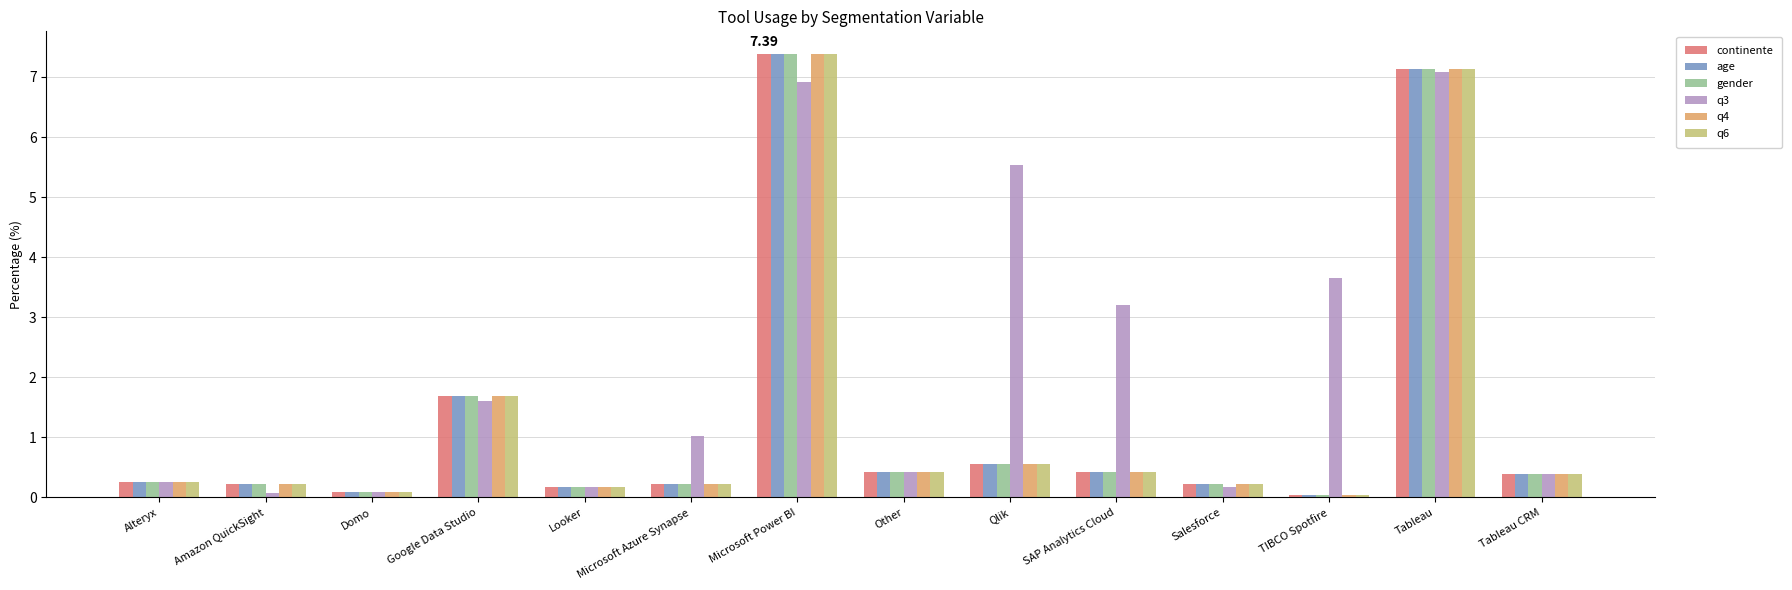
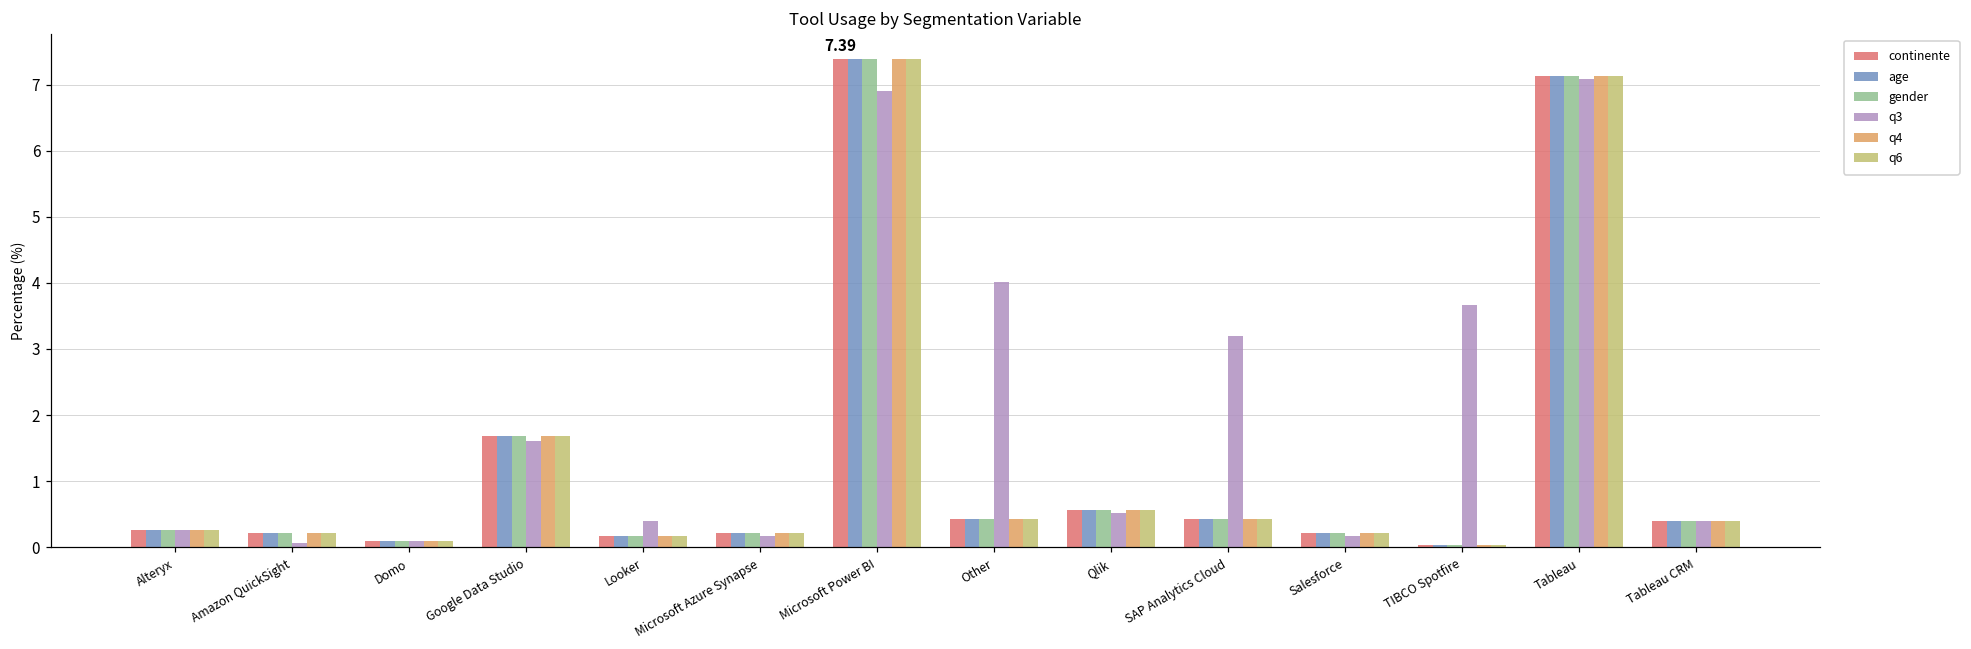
q3, Looker: 0.2 -> 0.4
q3, Microsoft Azure Synapse: 1.0 -> 0.2
q3, Other: 0.4 -> 4.0
q3, Qlik: 5.5 -> 0.5
